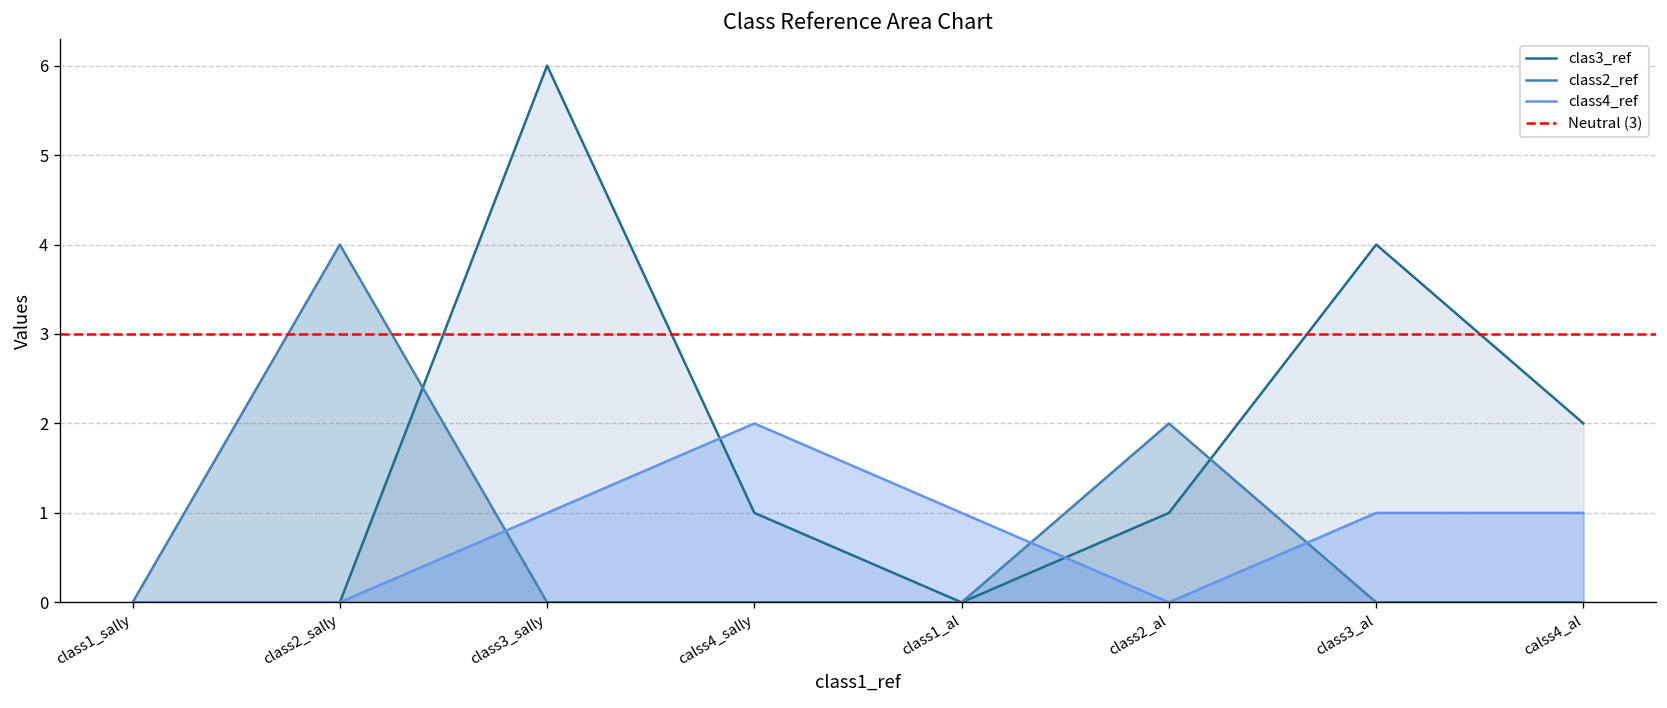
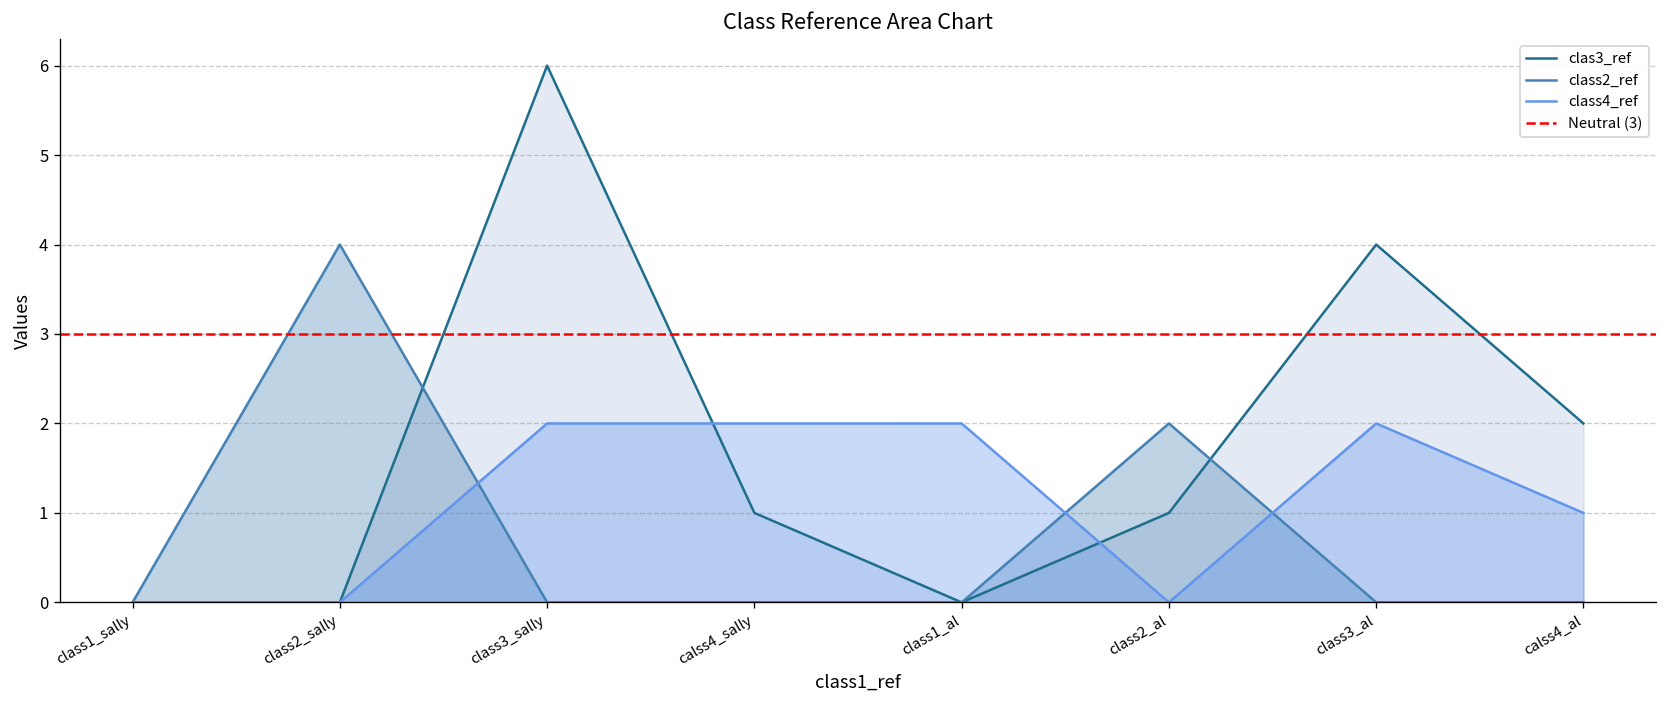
class4_ref, class3_sally: 1 -> 2
class4_ref, class1_al: 1 -> 2
class4_ref, class3_al: 1 -> 2
